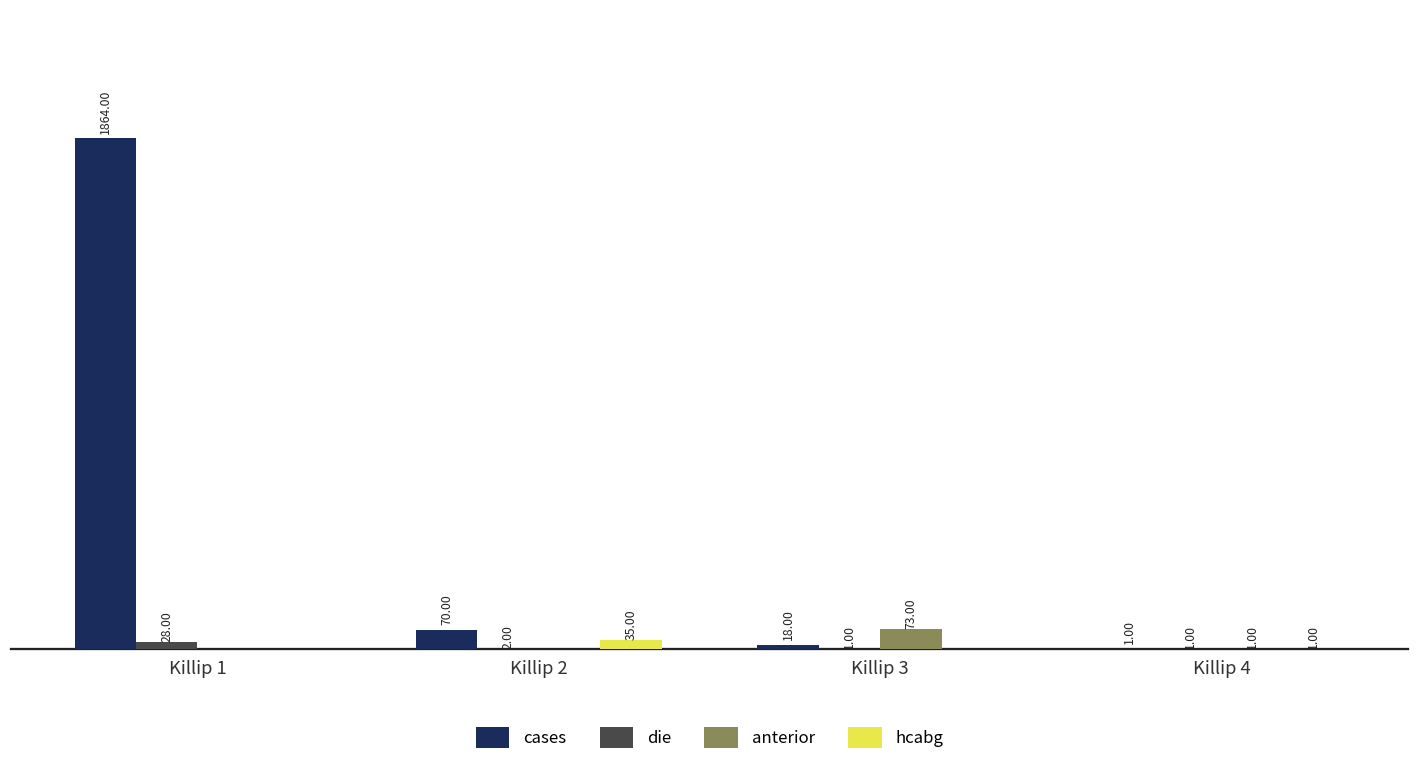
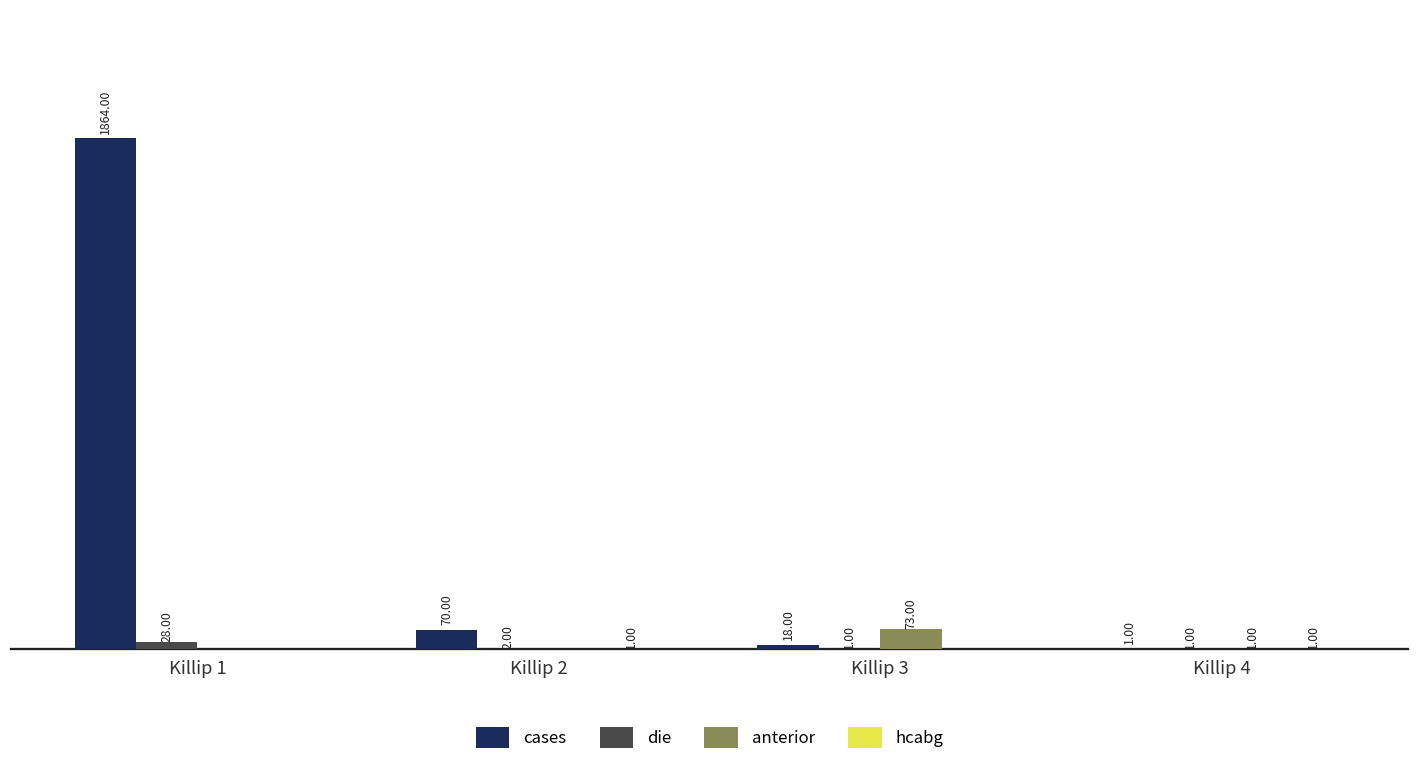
hcabg, Killip 2: 35.00 -> 1.00
